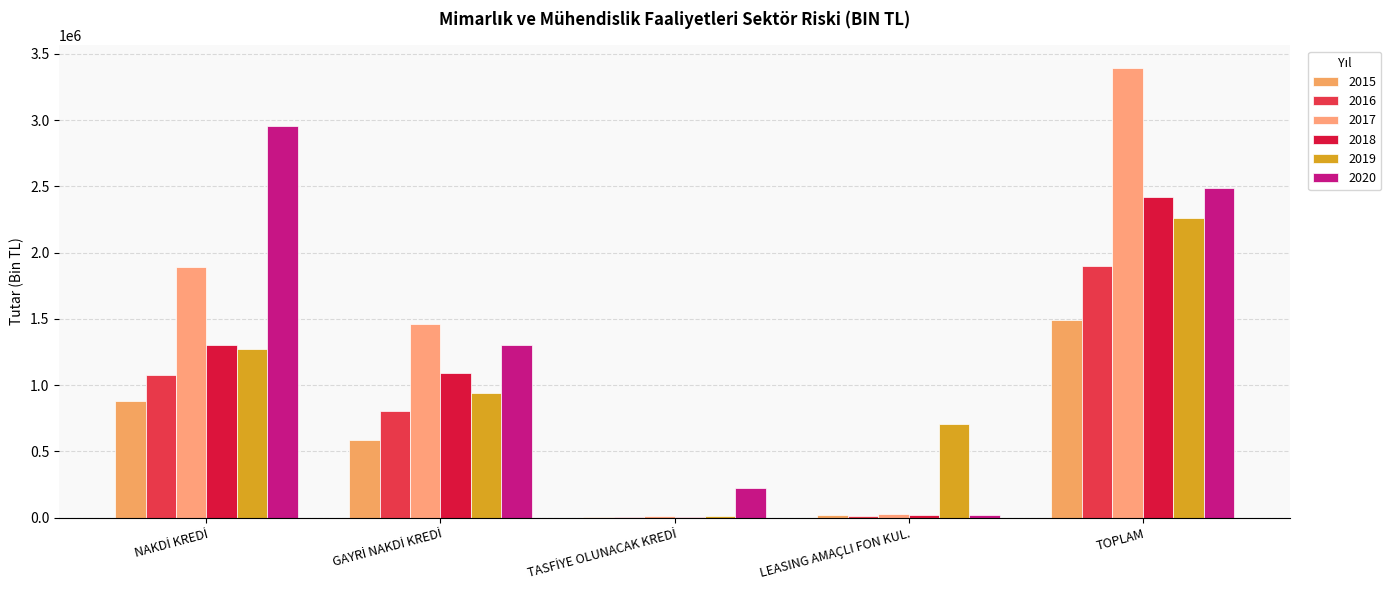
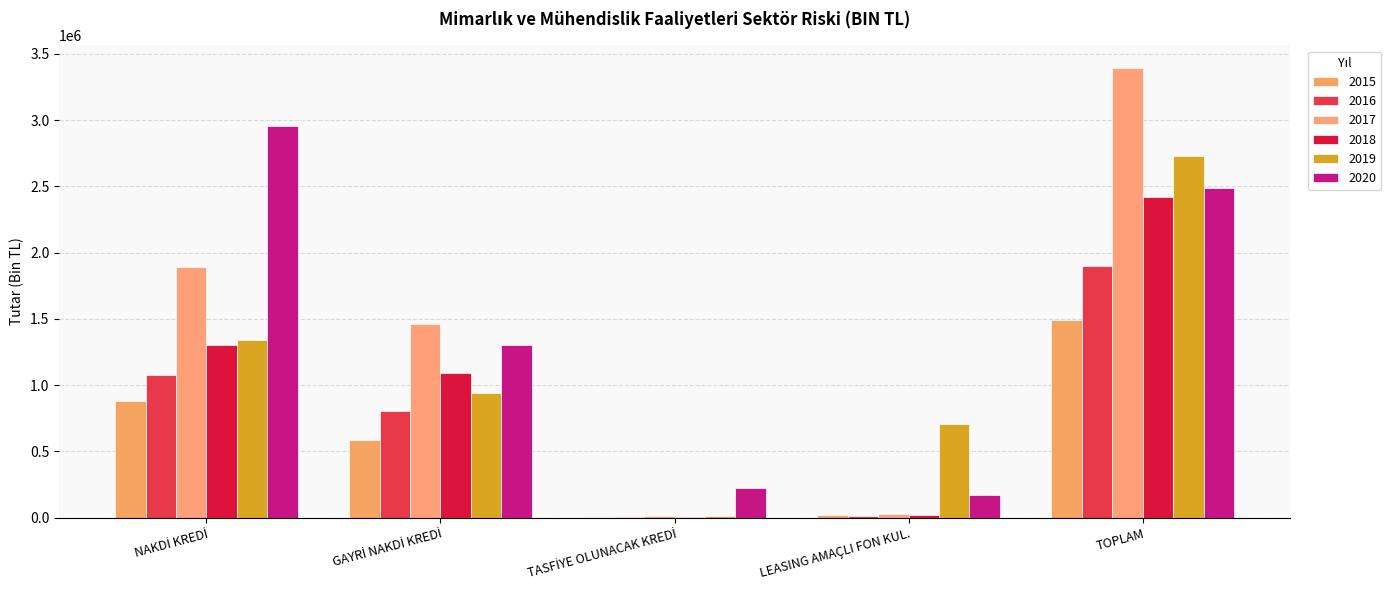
2019, NAKDİ KREDİ: 1270000 -> 1340000
2020, LEASING AMAÇLI FON KUL.: 20000 -> 170000
2019, TOPLAM: 2260000 -> 2730000
